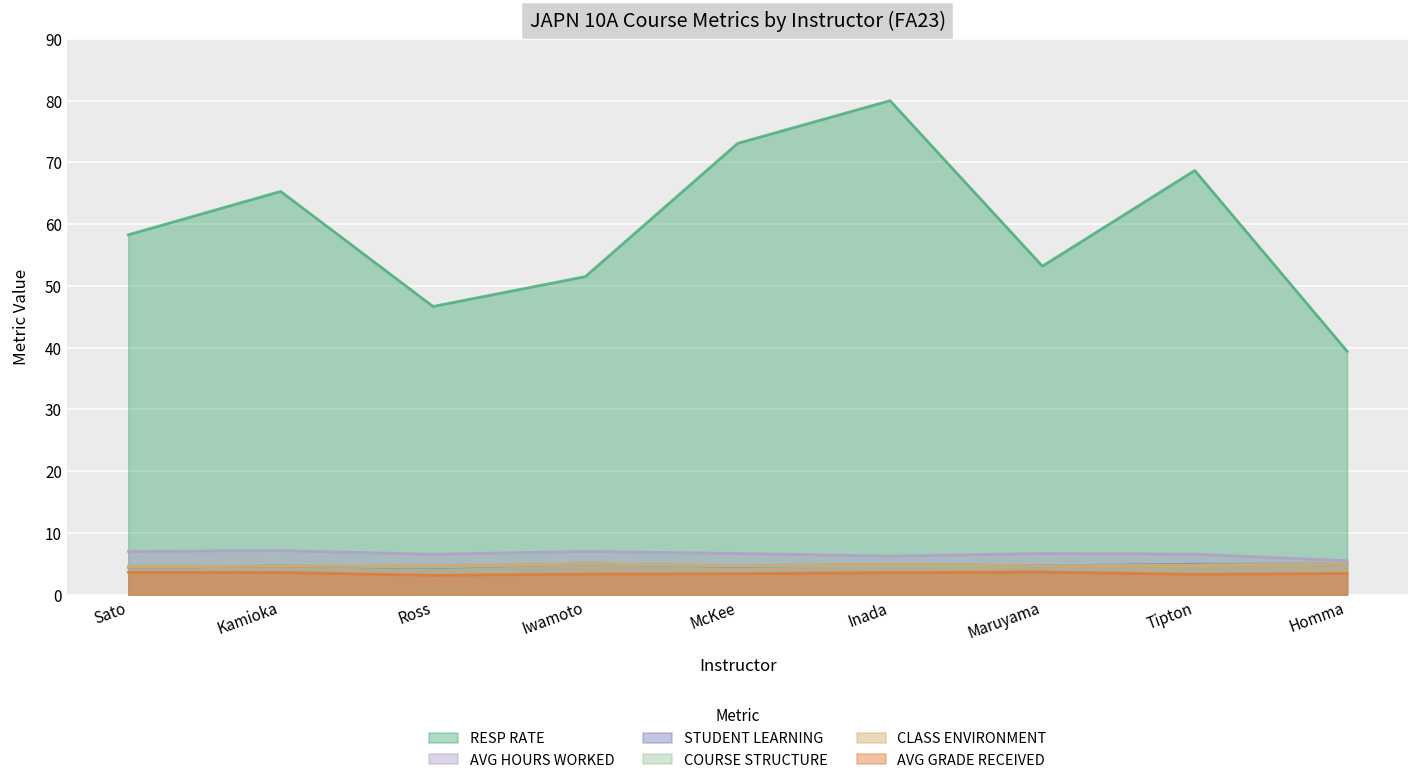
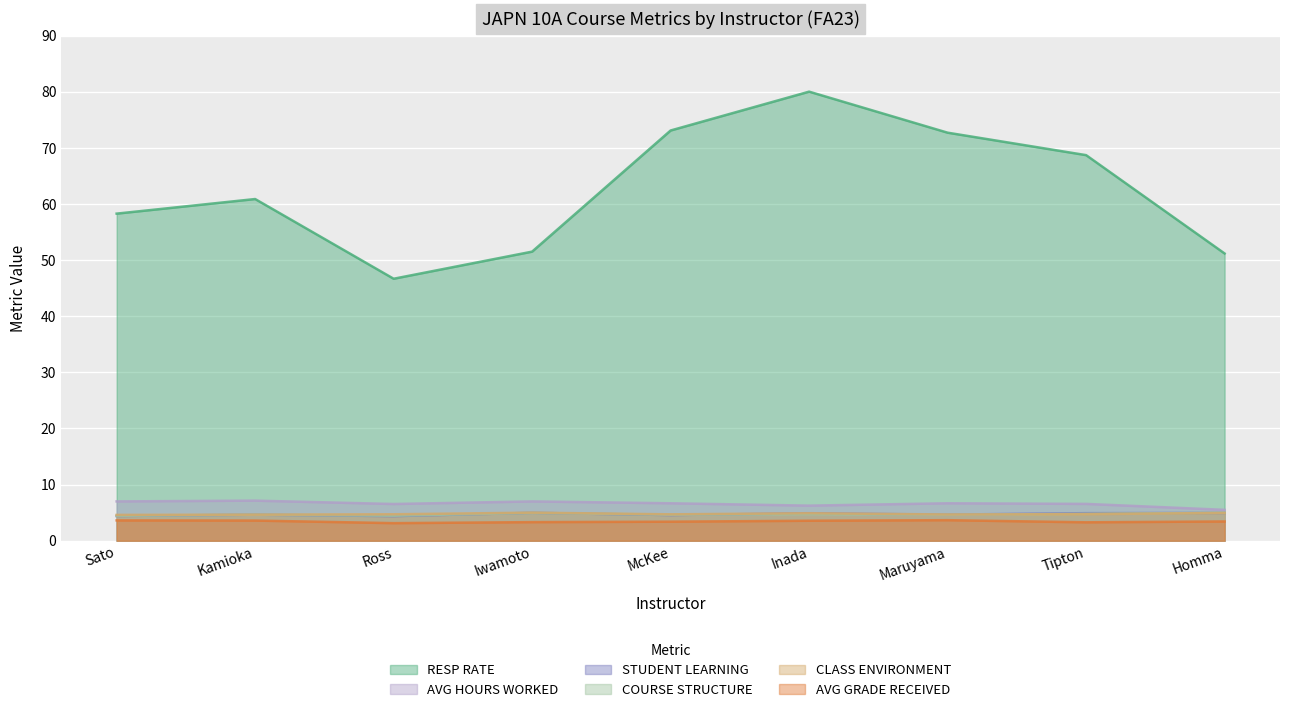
RESP RATE, Kamioka: 65 -> 61
RESP RATE, Maruyama: 53 -> 73
RESP RATE, Homma: 39 -> 51
